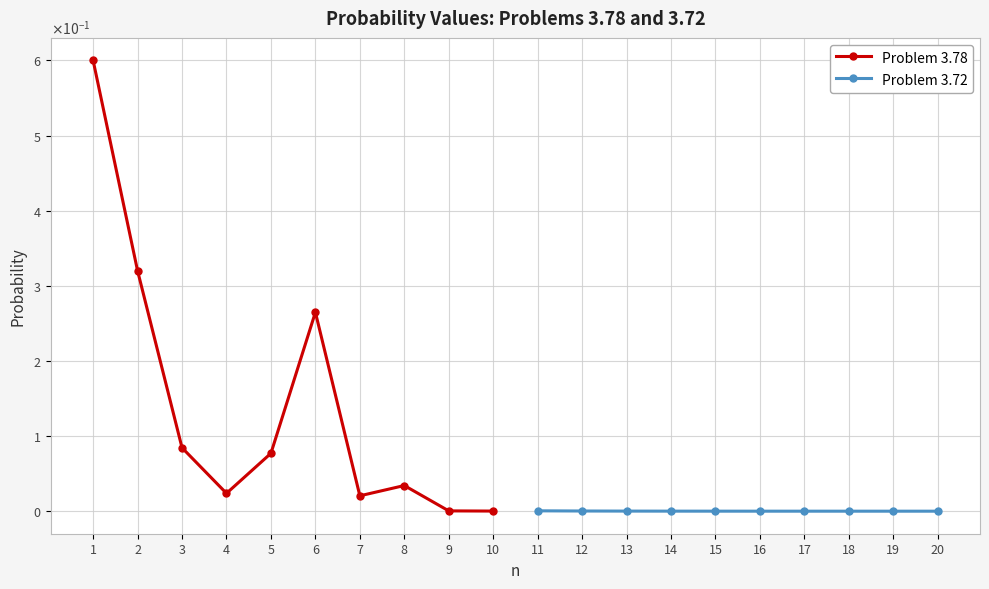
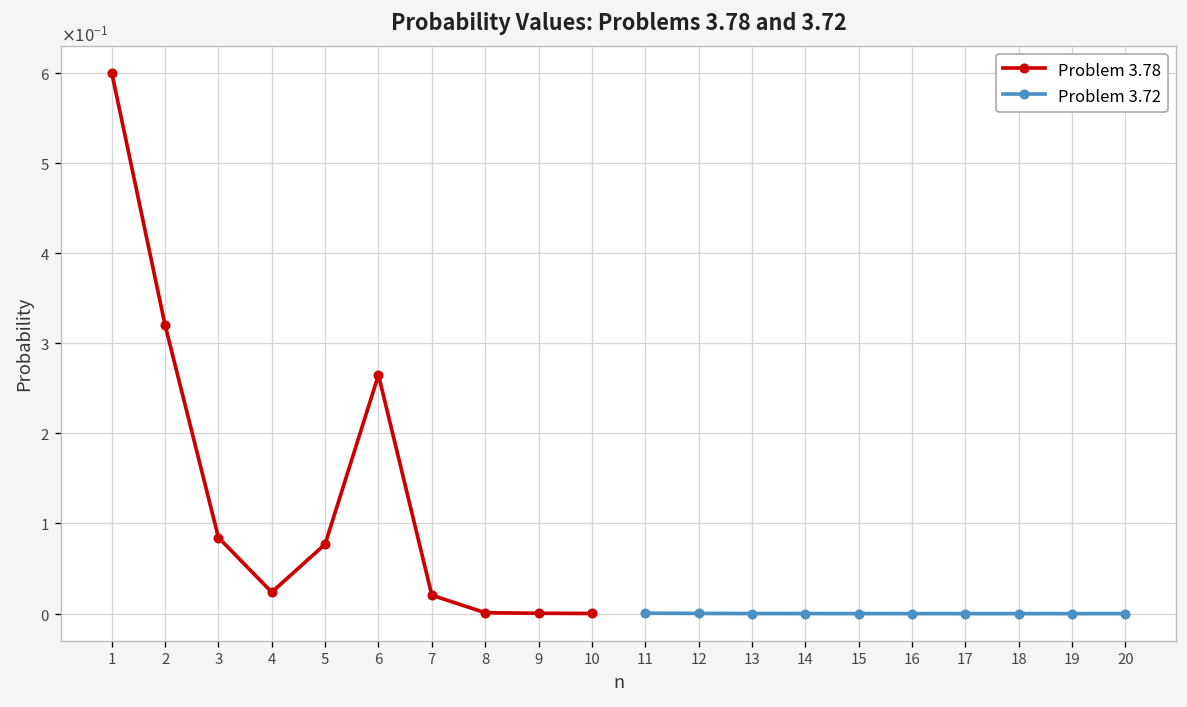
Problem 3.78, 8: 0.03 -> 0.00
